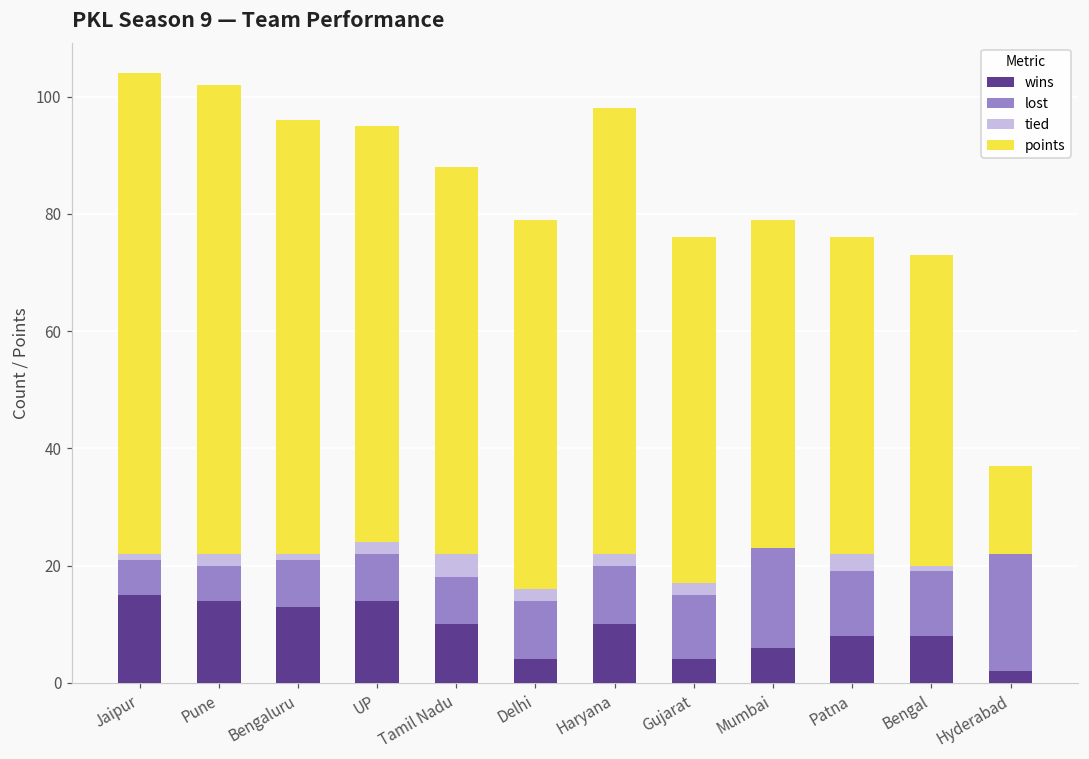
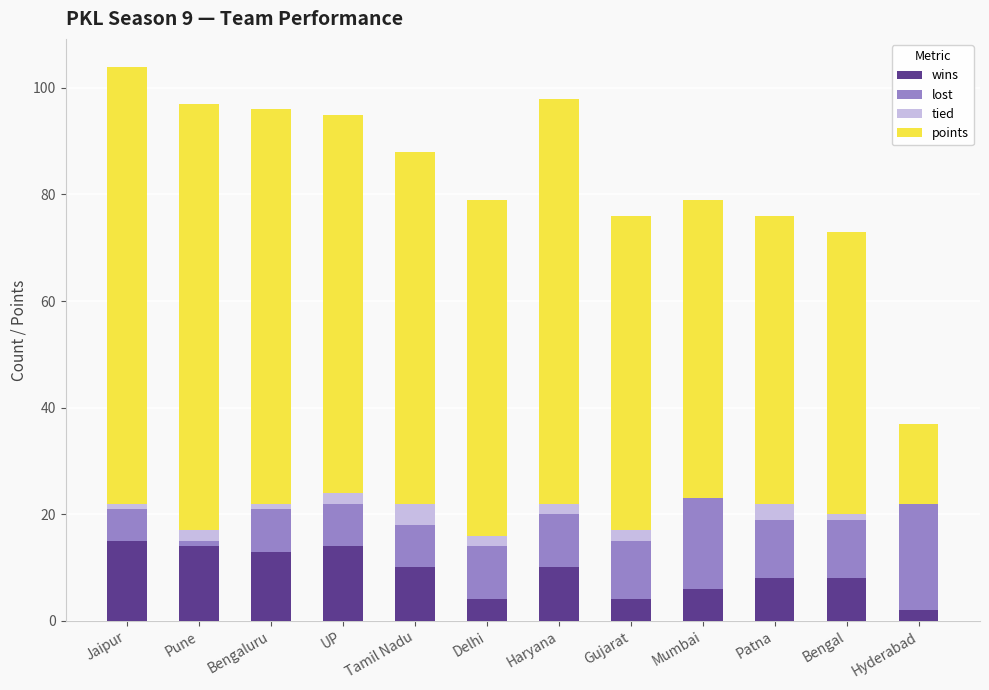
lost, Pune: 6 -> 1
